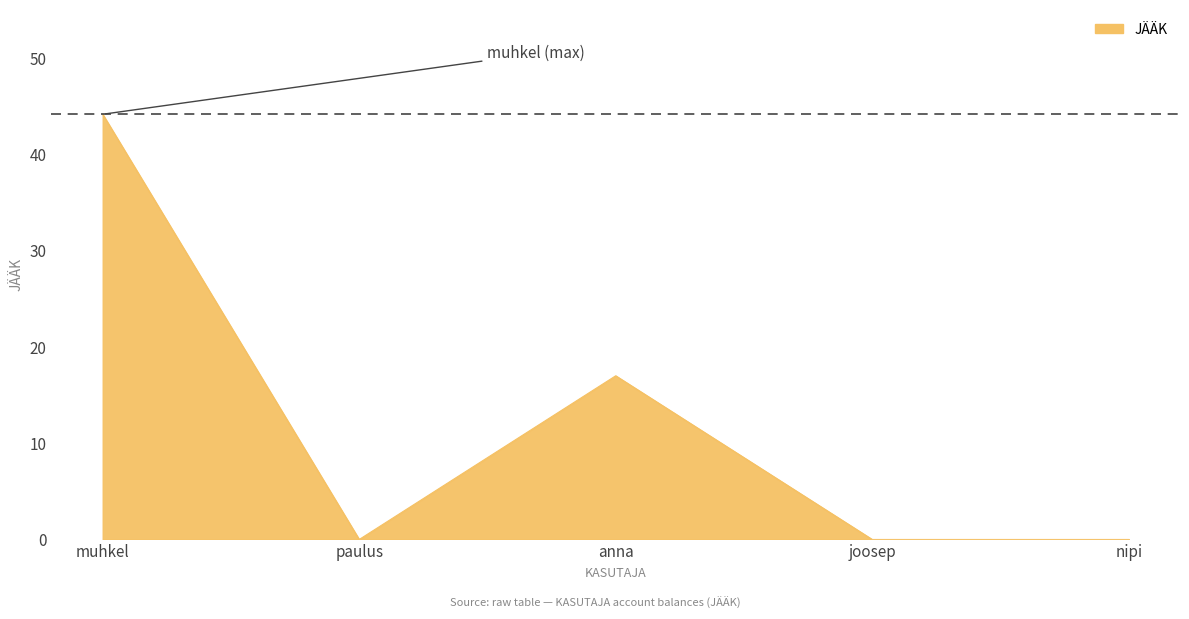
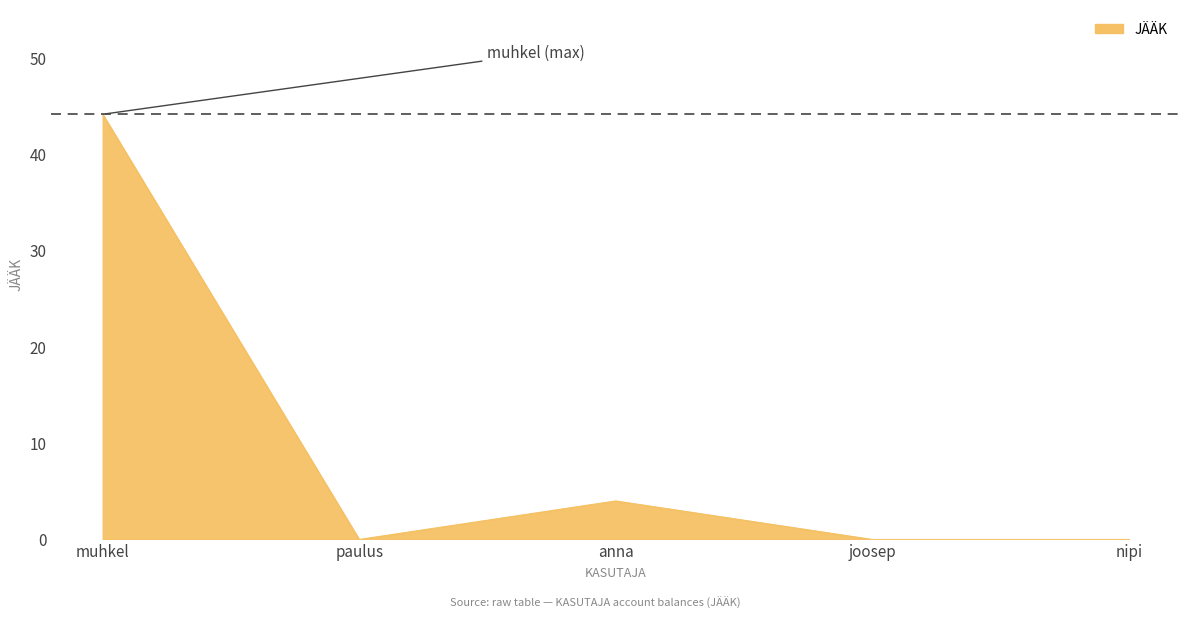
anna: 17 -> 4
